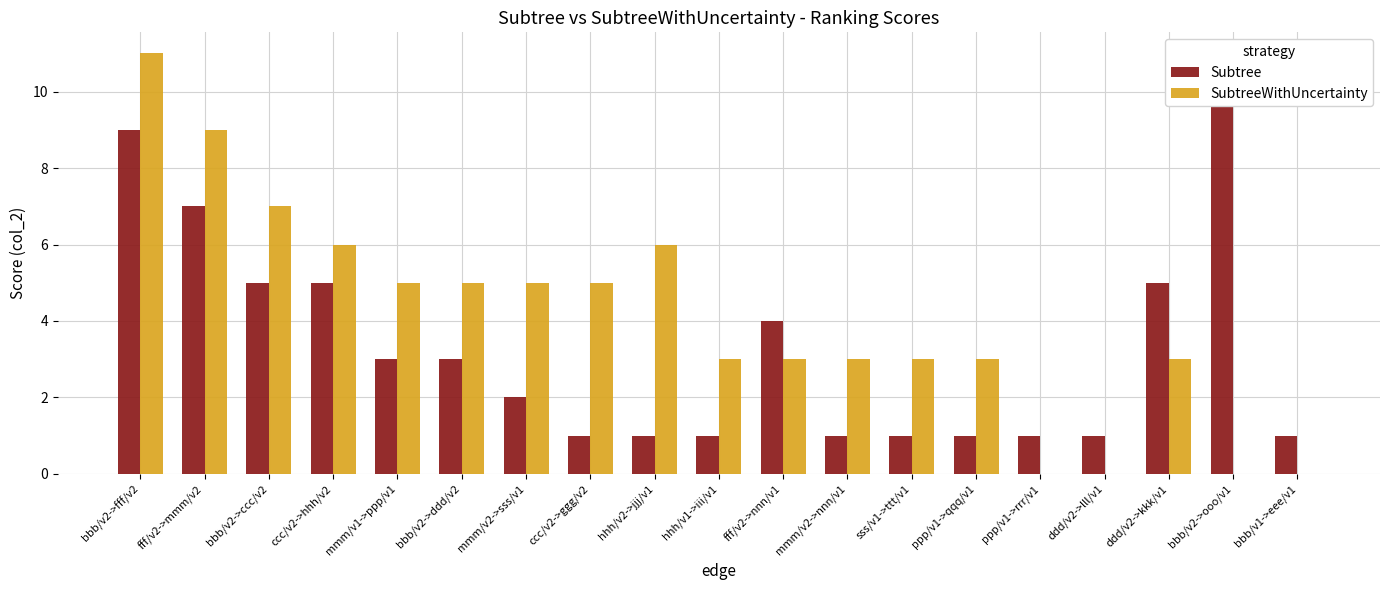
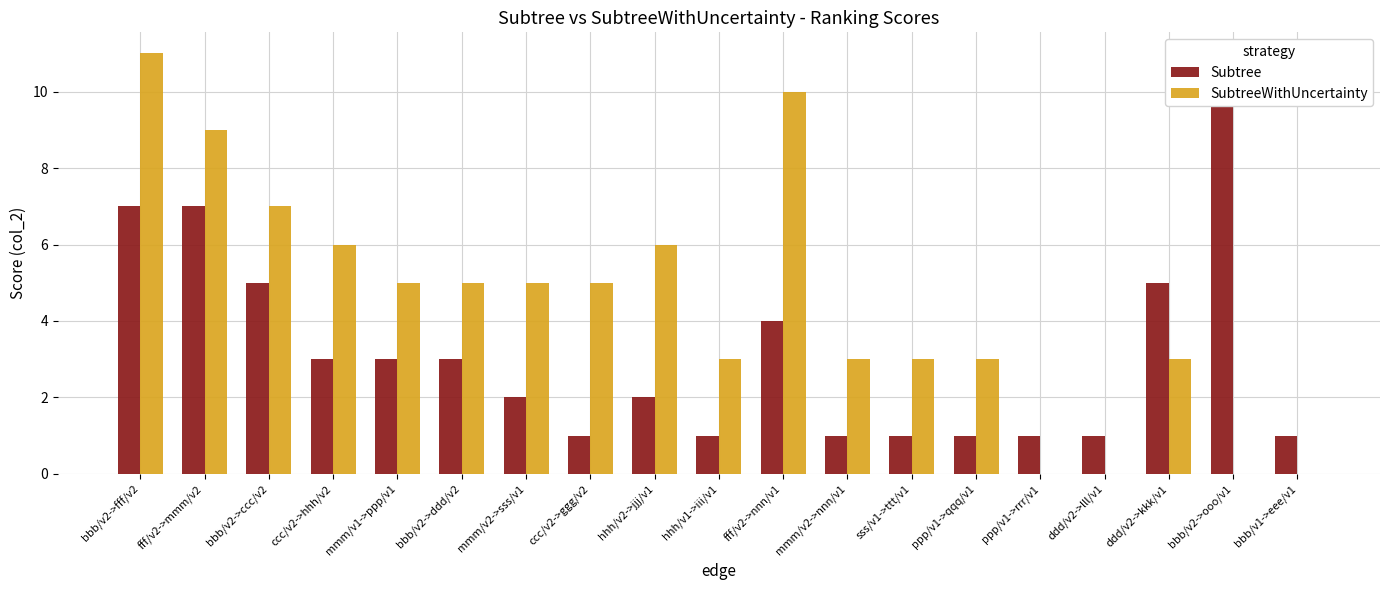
Subtree, bbb/v2->fff/v2: 9 -> 7
Subtree, ccc/v2->hhh/v2: 5 -> 3
Subtree, hhh/v2->jjj/v1: 1 -> 2
SubtreeWithUncertainty, fff/v2->nnn/v1: 3 -> 10
